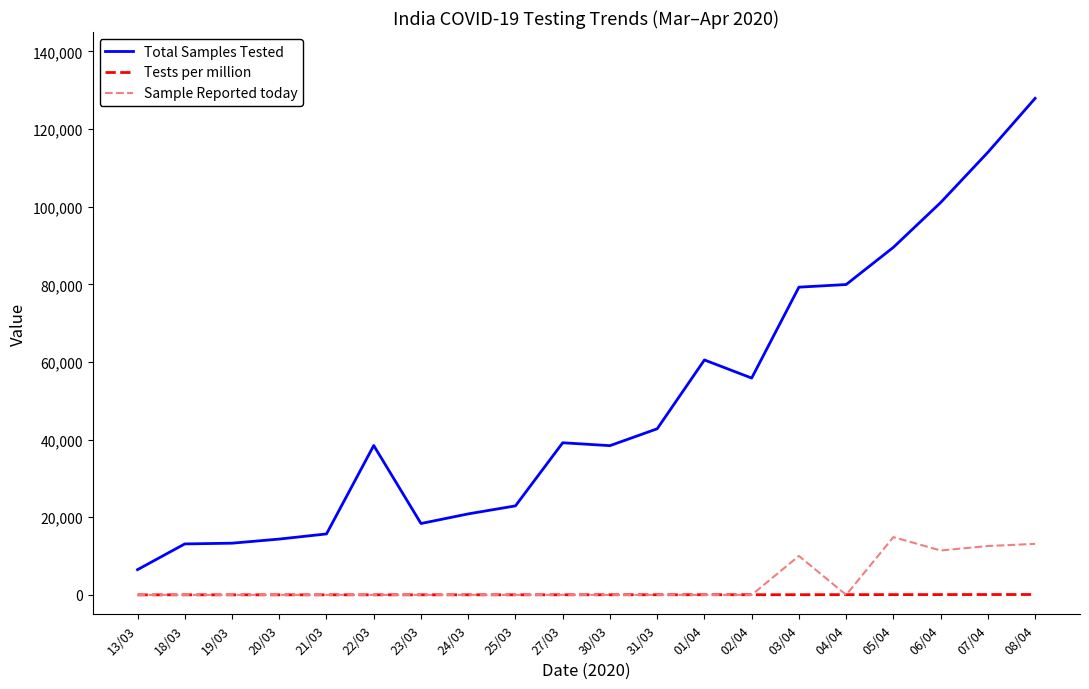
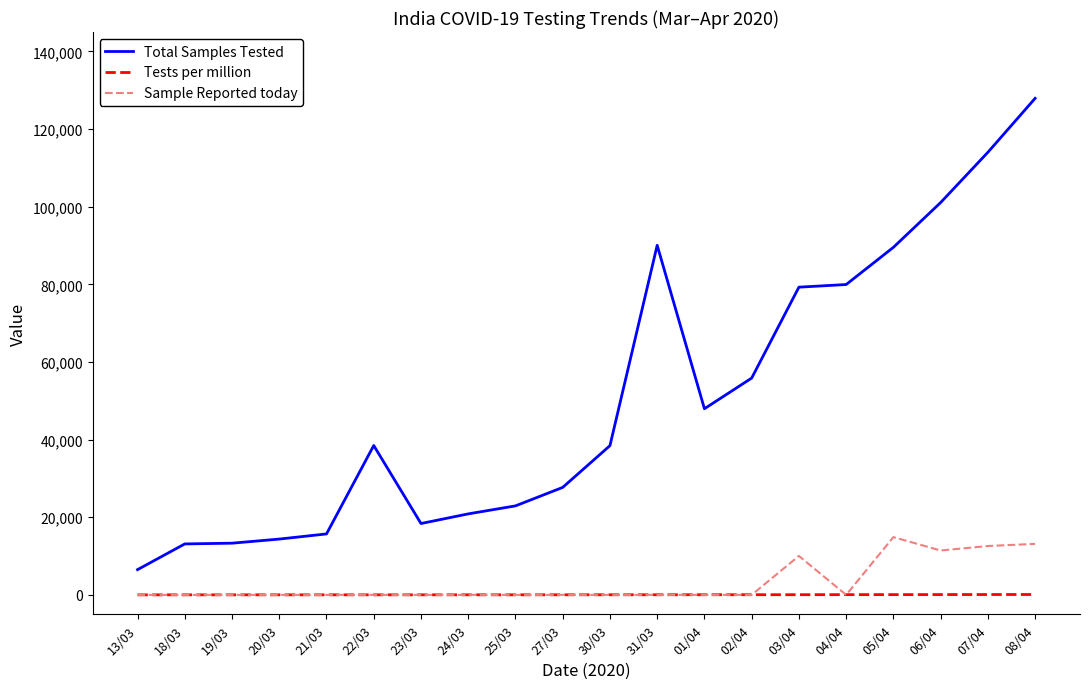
Total Samples Tested, 27/03: 39,000 -> 28,000
Total Samples Tested, 31/03: 43,000 -> 90,000
Total Samples Tested, 01/04: 61,000 -> 48,000
